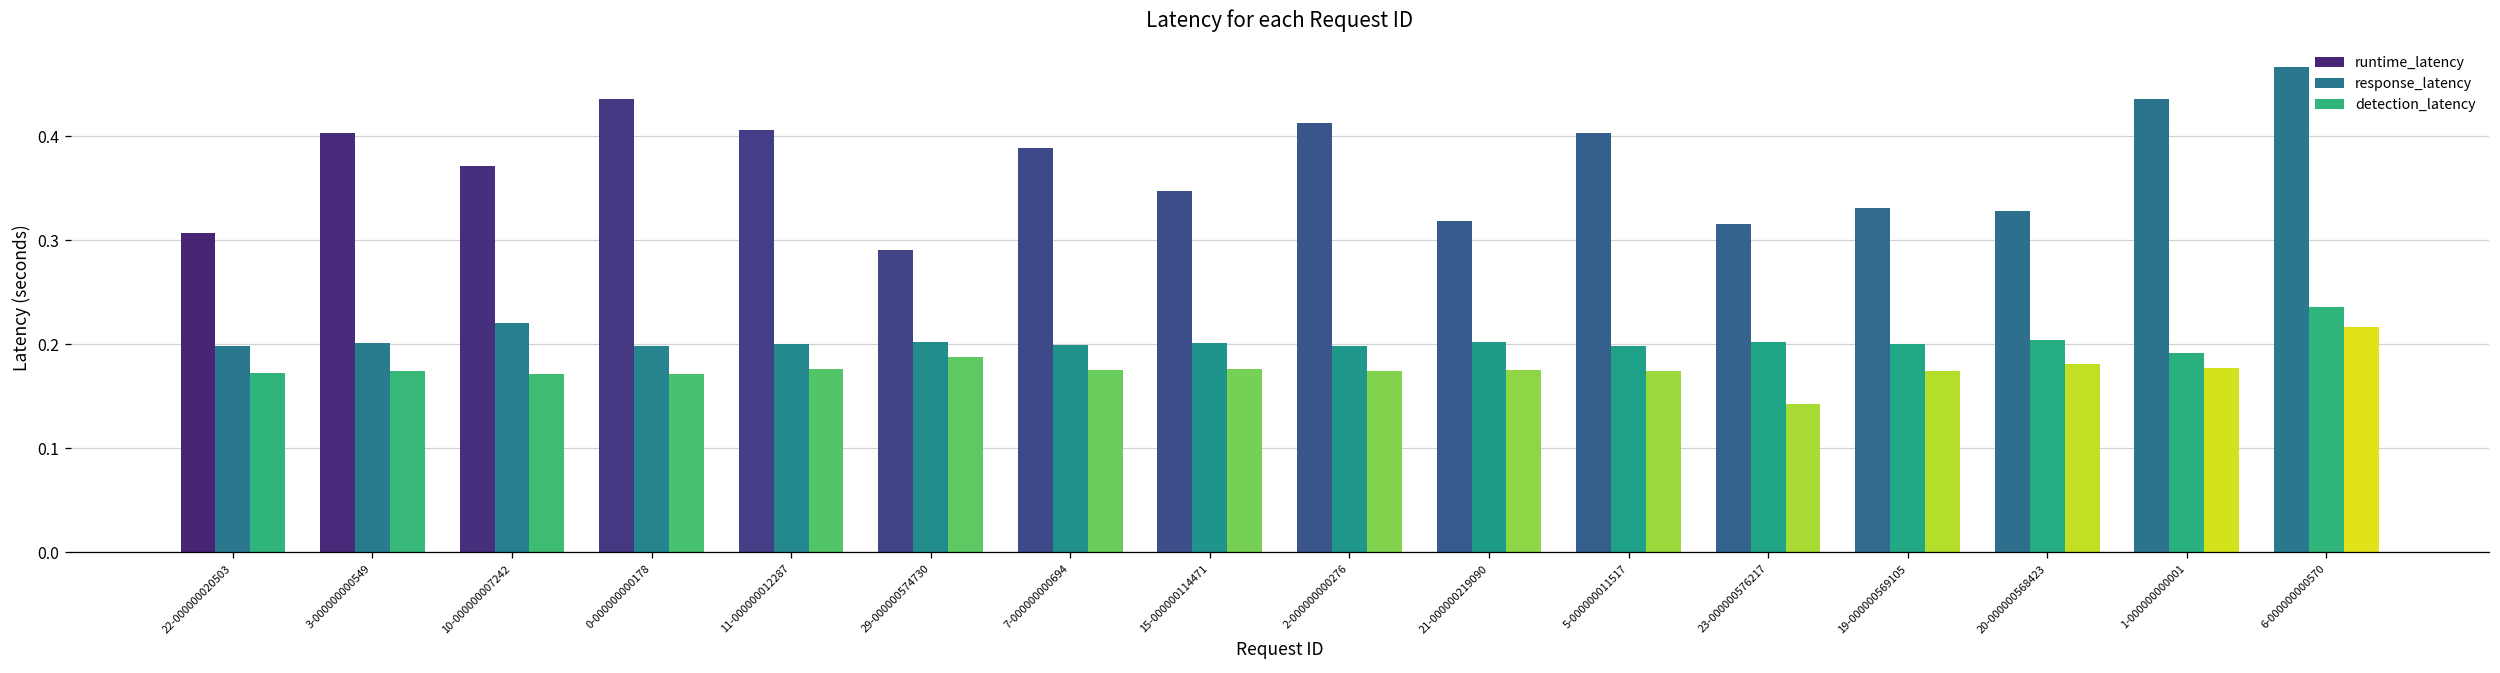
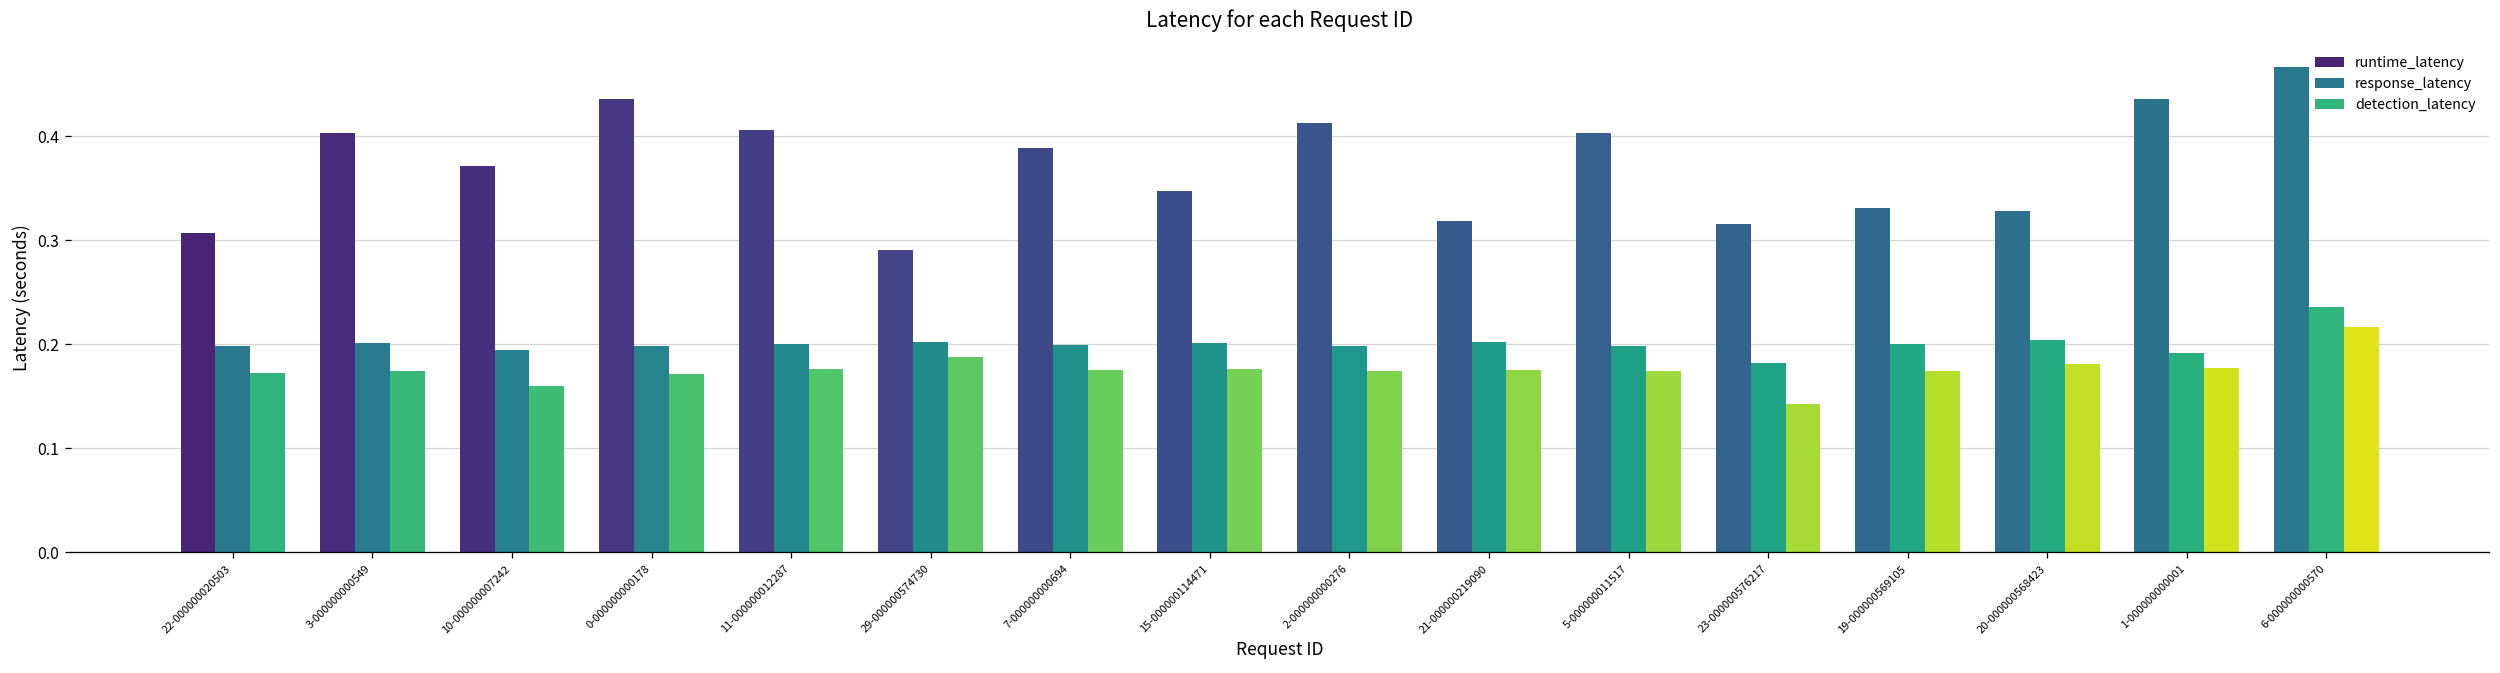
response_latency, 10-000000007242: 0.22 -> 0.19
detection_latency, 10-000000007242: 0.17 -> 0.16
response_latency, 23-000000576217: 0.20 -> 0.18
